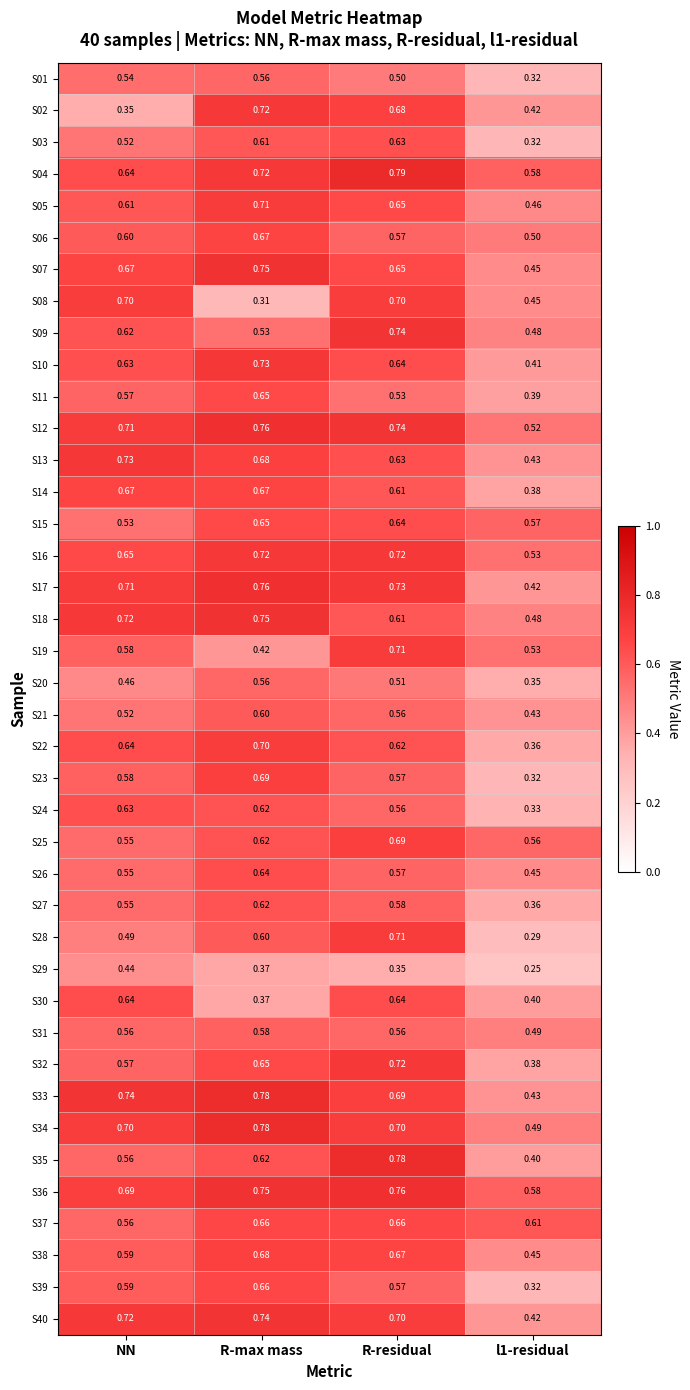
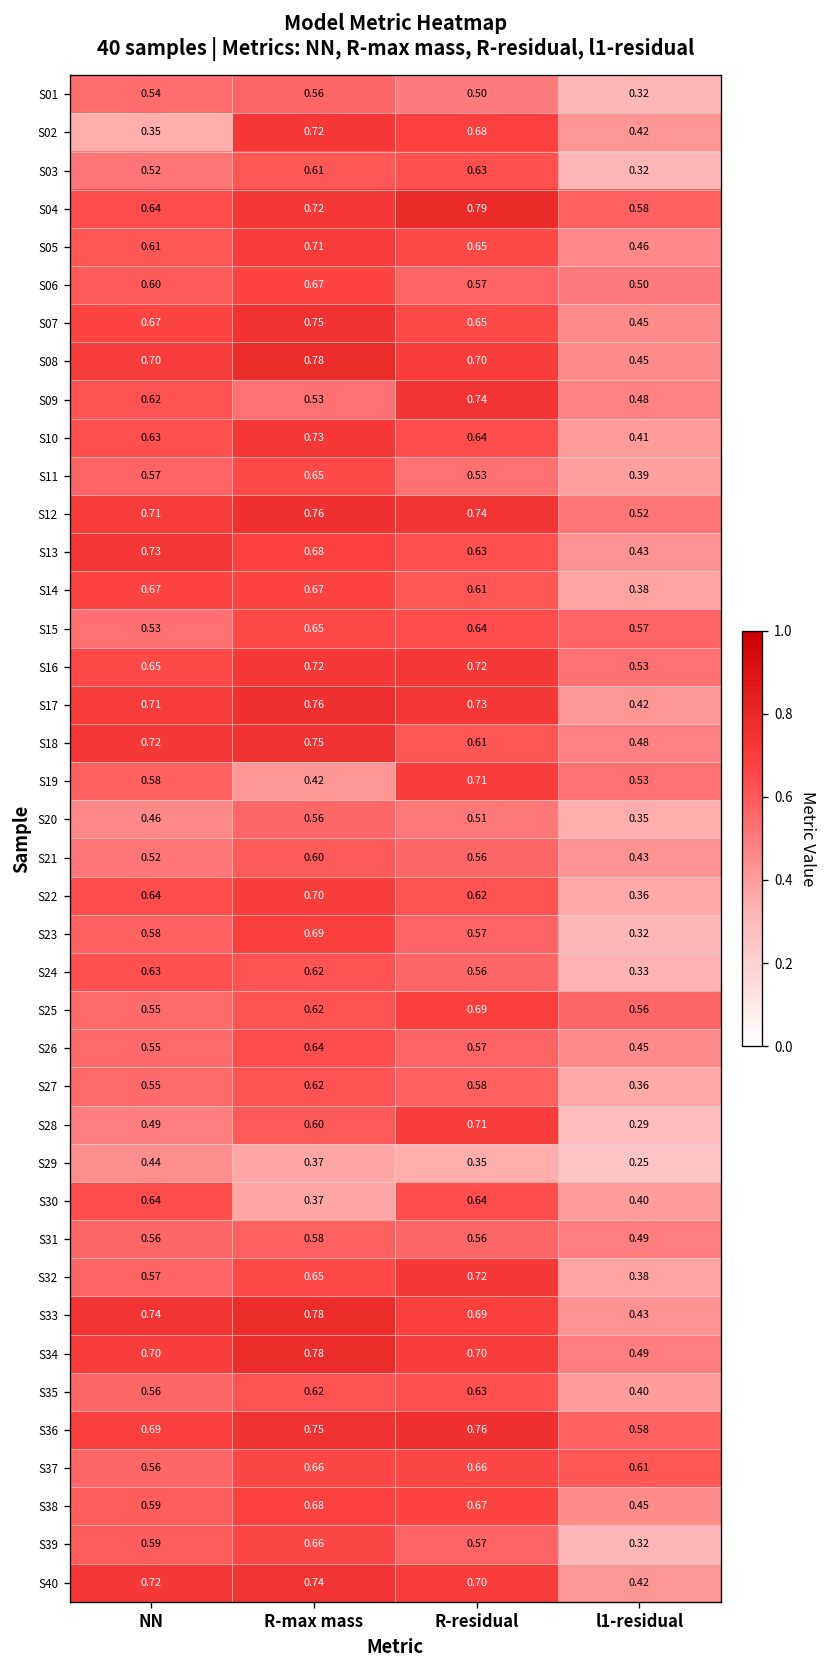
S08, R-max mass: 0.31 -> 0.78
S35, R-residual: 0.78 -> 0.63
